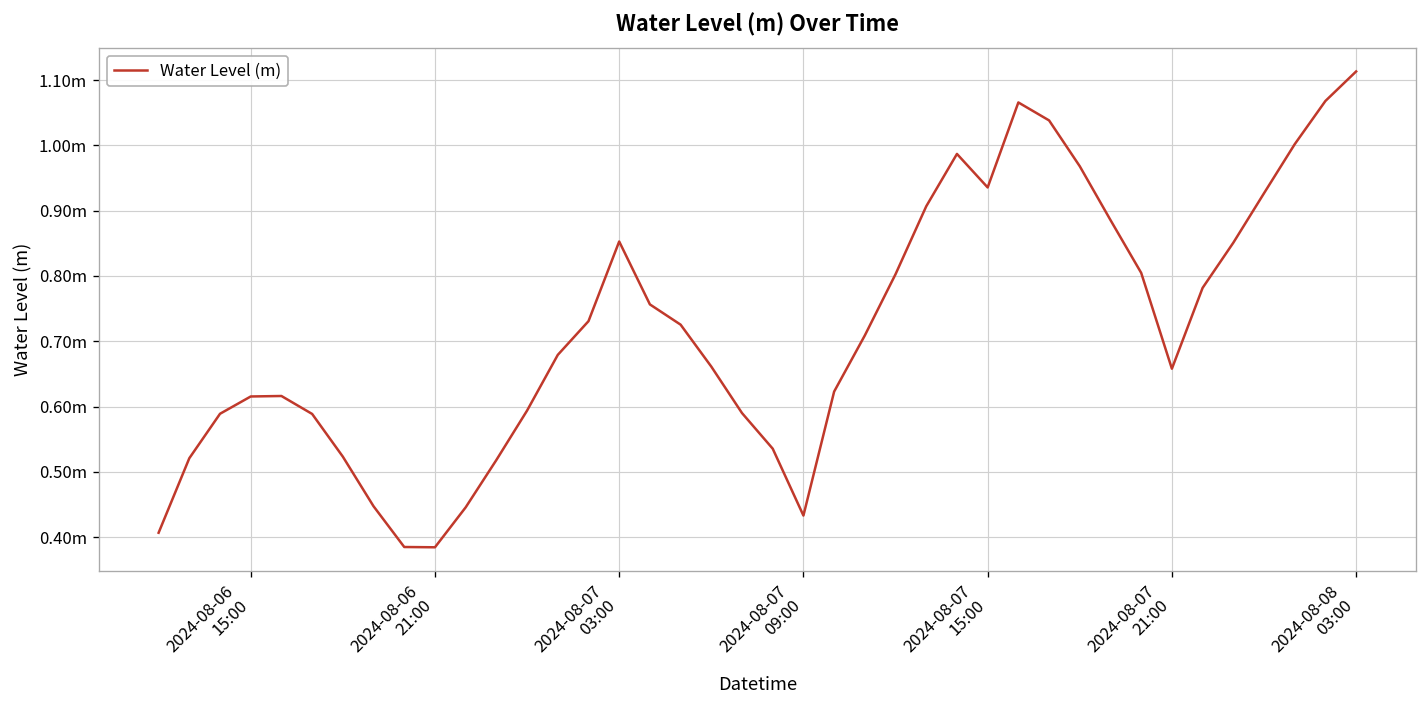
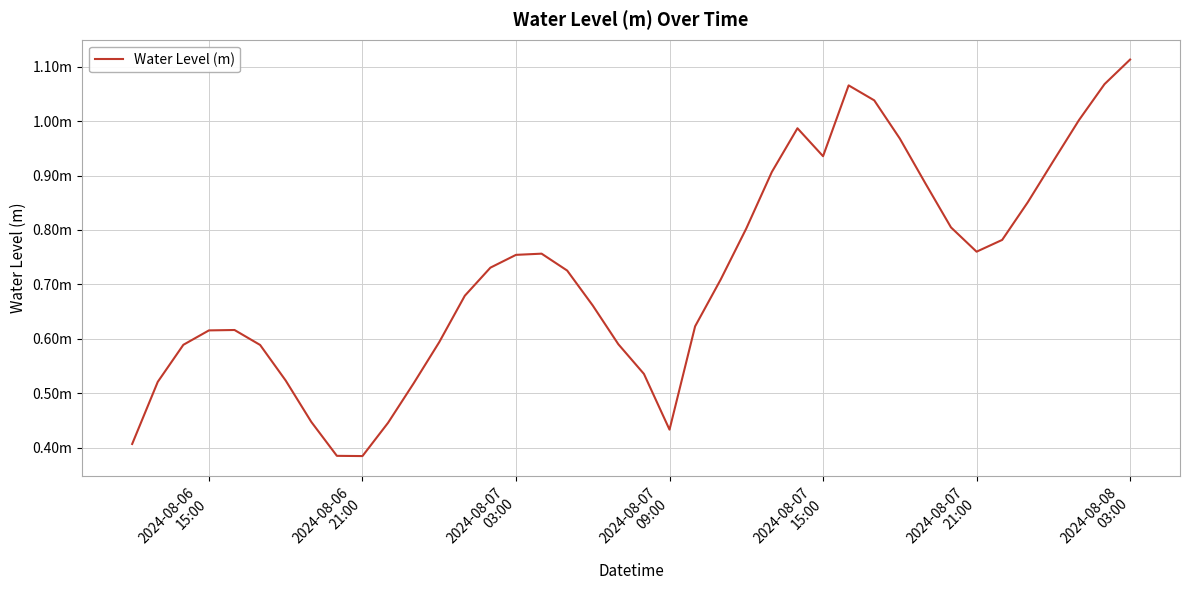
2024-08-07 03:00: 0.85m -> 0.75m
2024-08-07 21:00: 0.66m -> 0.76m
